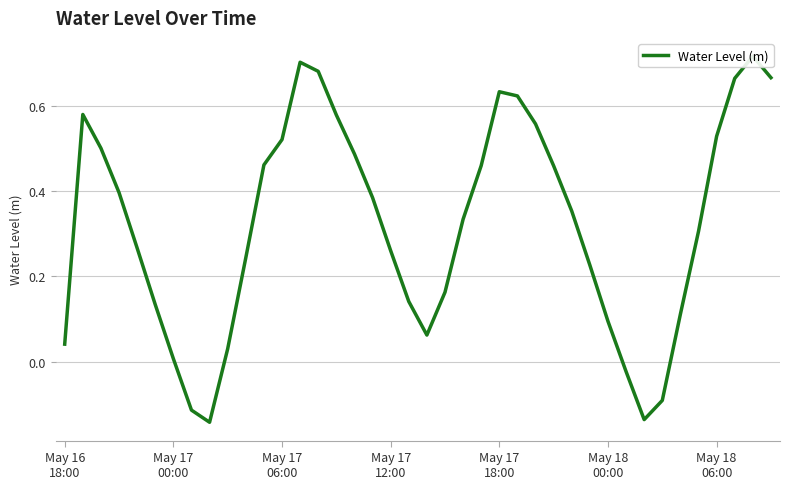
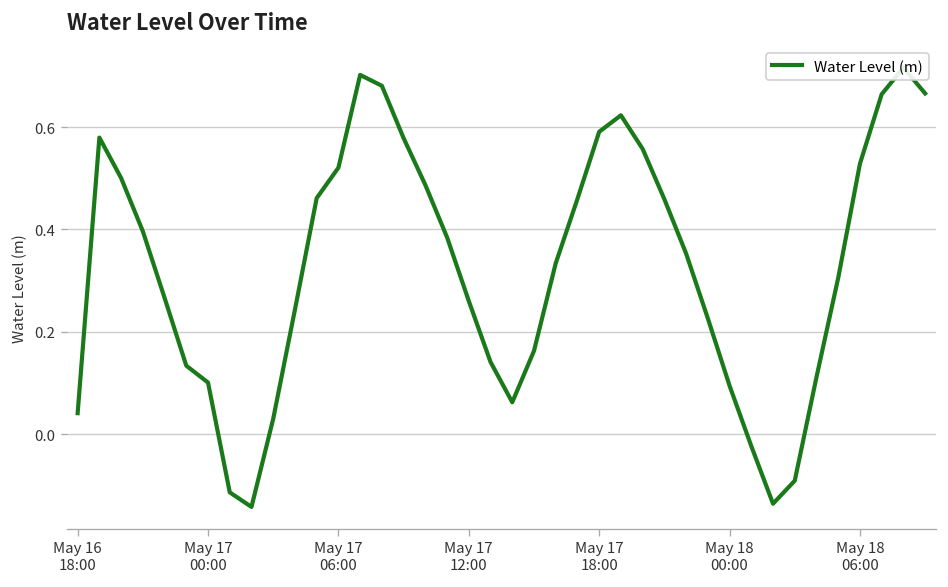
May 17 00:00: 0.01 -> 0.10
May 17 18:00: 0.63 -> 0.59
